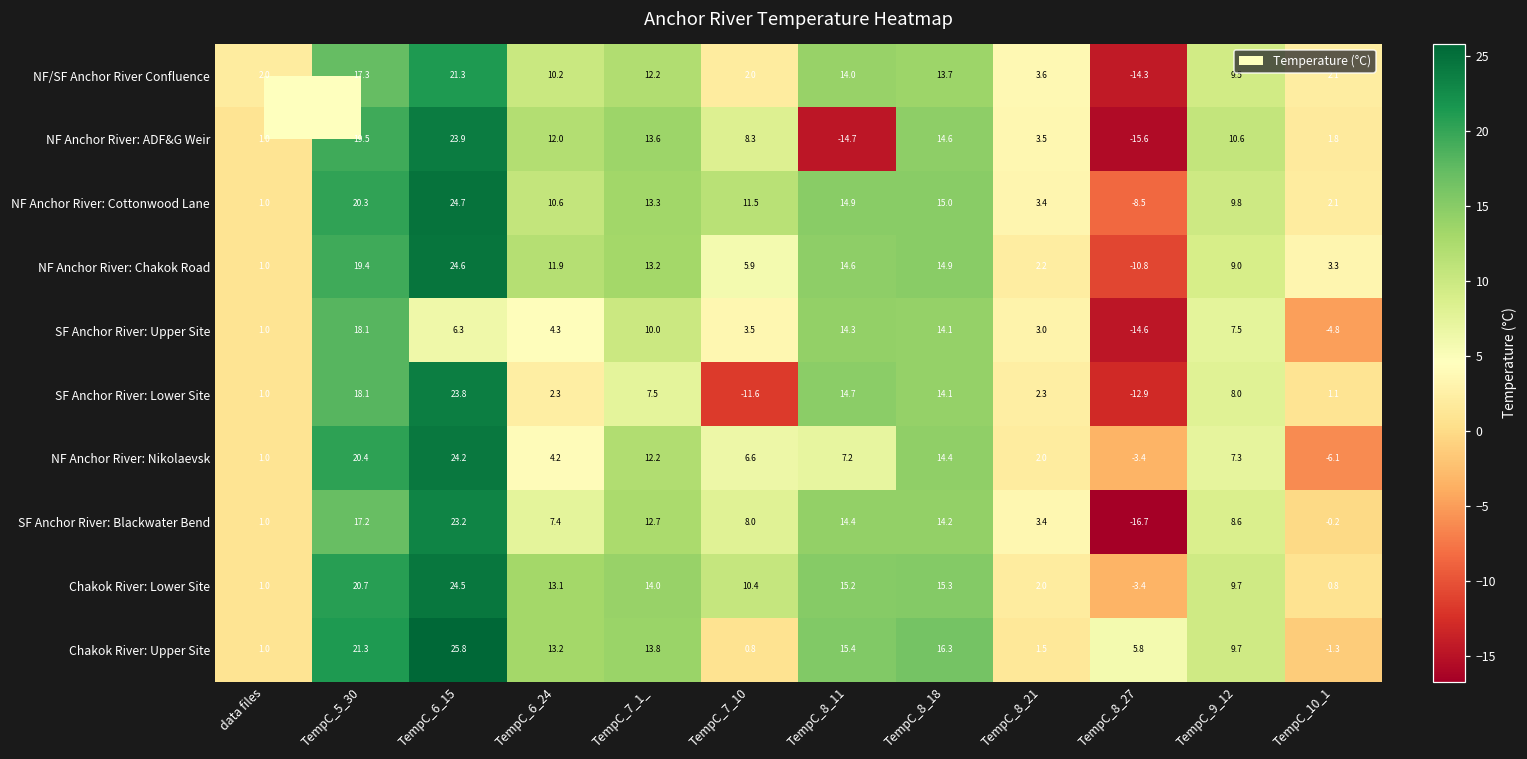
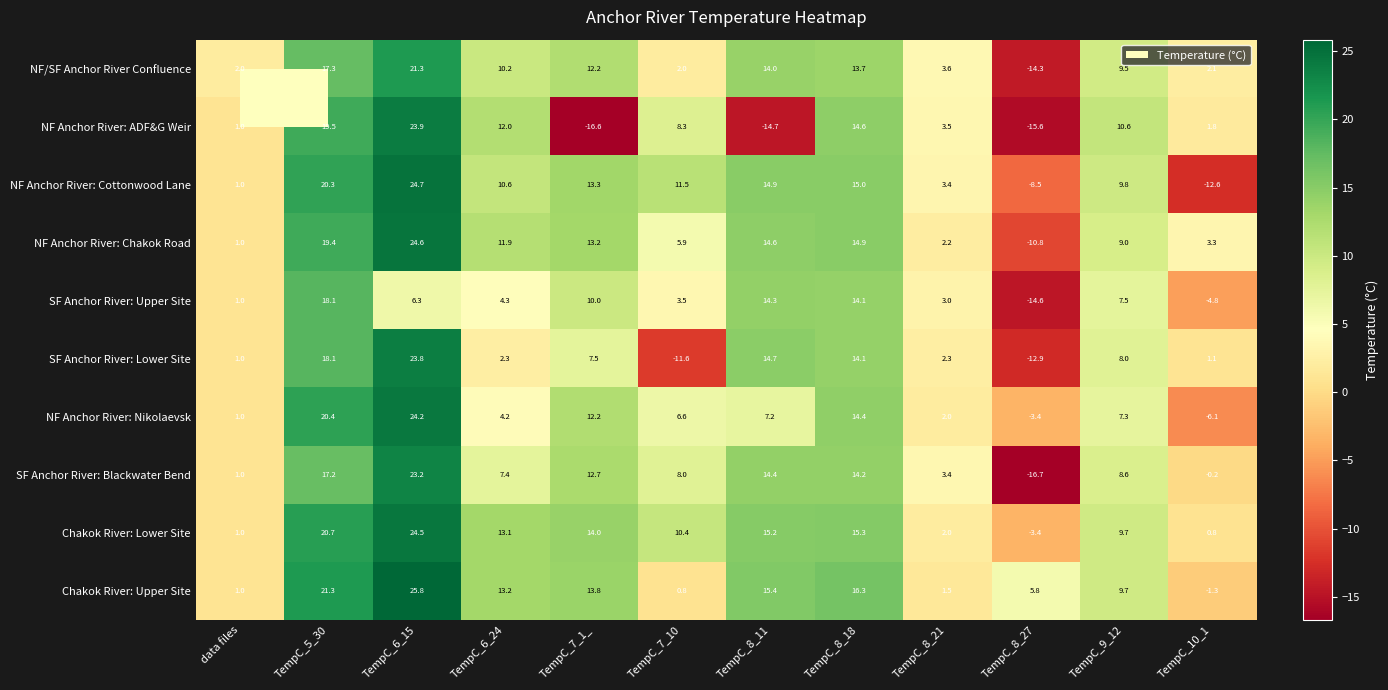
NF Anchor River: ADF&G Weir, TempC_7_1_: 13.6 -> -16.6
NF Anchor River: Cottonwood Lane, TempC_10_1: 2.1 -> -12.6
